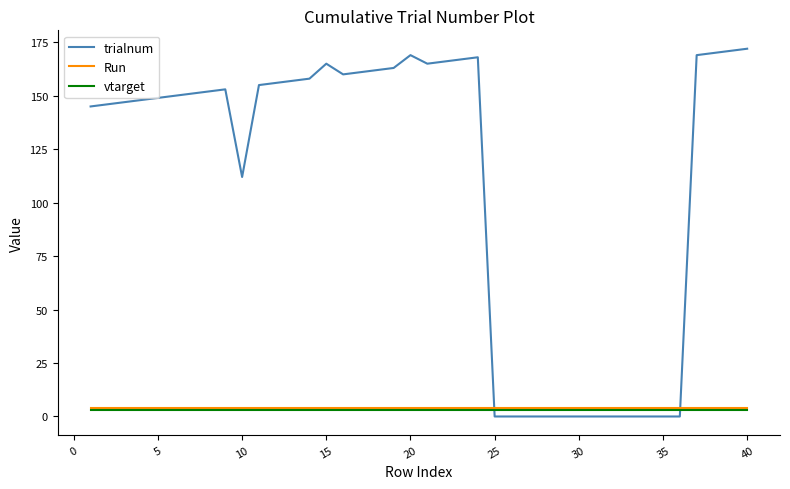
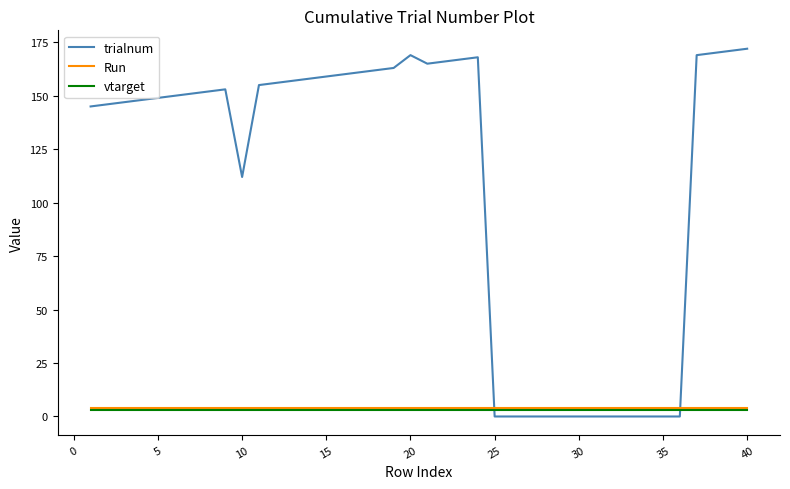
trialnum, 15: 165 -> 159
